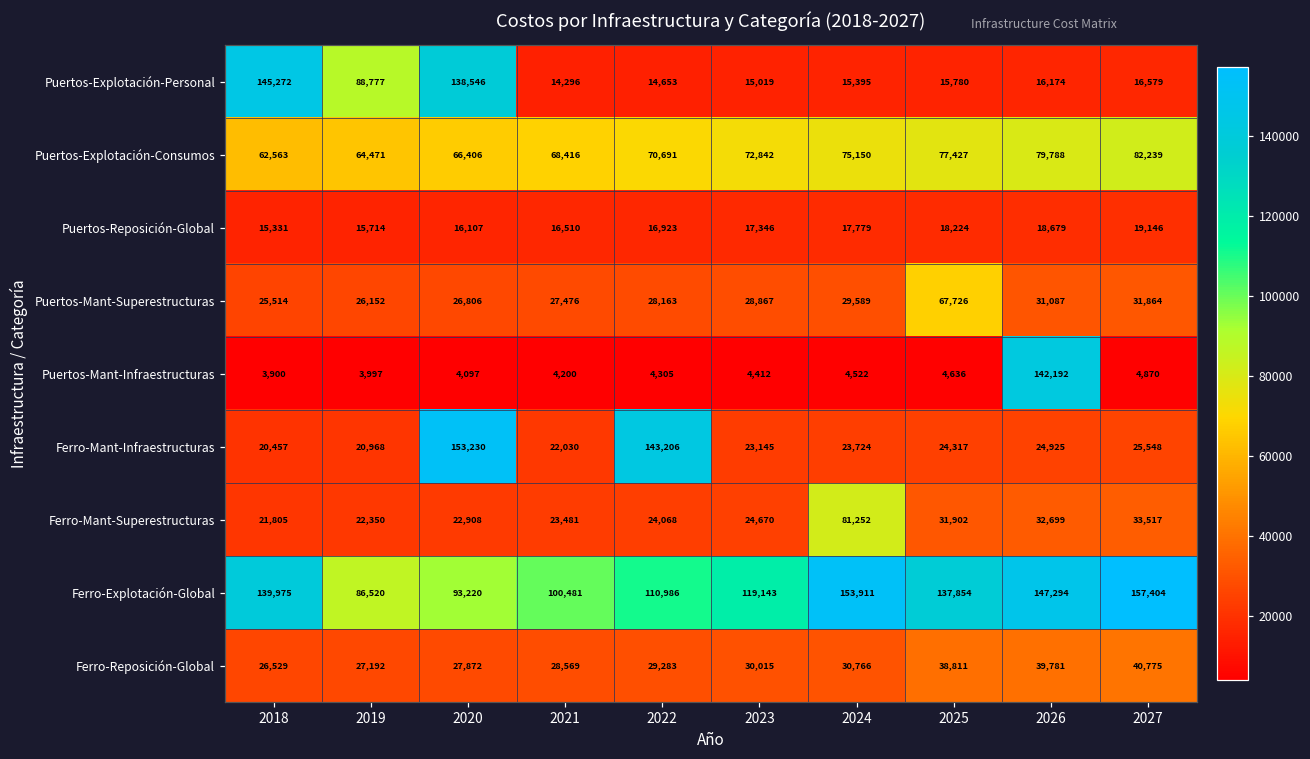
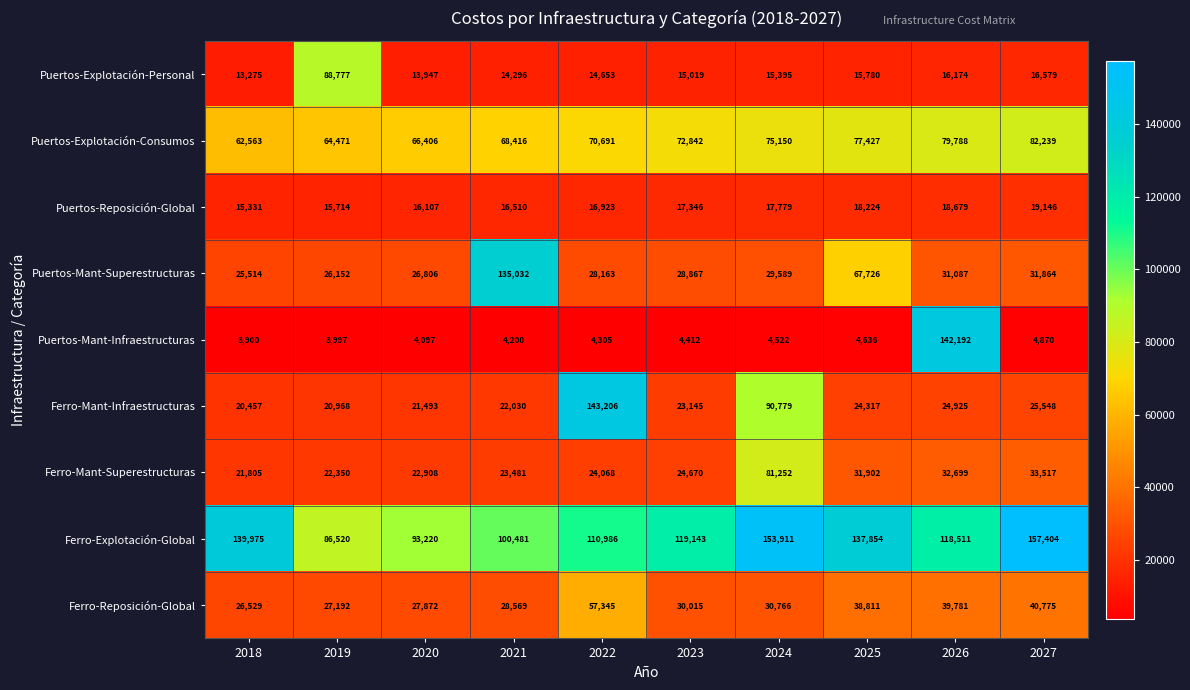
Puertos-Explotación-Personal, 2018: 145,272 -> 13,275
Puertos-Explotación-Personal, 2020: 138,546 -> 13,947
Puertos-Mant-Superestructuras, 2021: 27,476 -> 135,032
Ferro-Mant-Infraestructuras, 2020: 153,230 -> 21,493
Ferro-Mant-Infraestructuras, 2024: 23,724 -> 90,779
Ferro-Explotación-Global, 2026: 147,294 -> 118,511
Ferro-Reposición-Global, 2022: 29,283 -> 57,345
